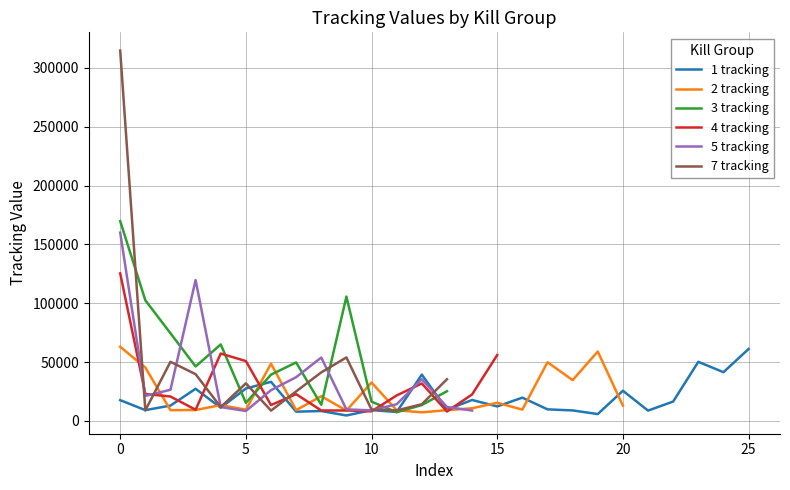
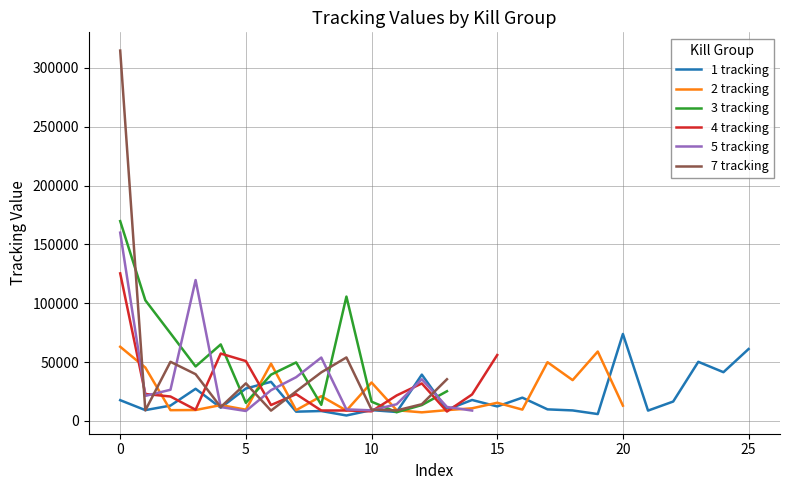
1 tracking, 20: 26000 -> 74000
